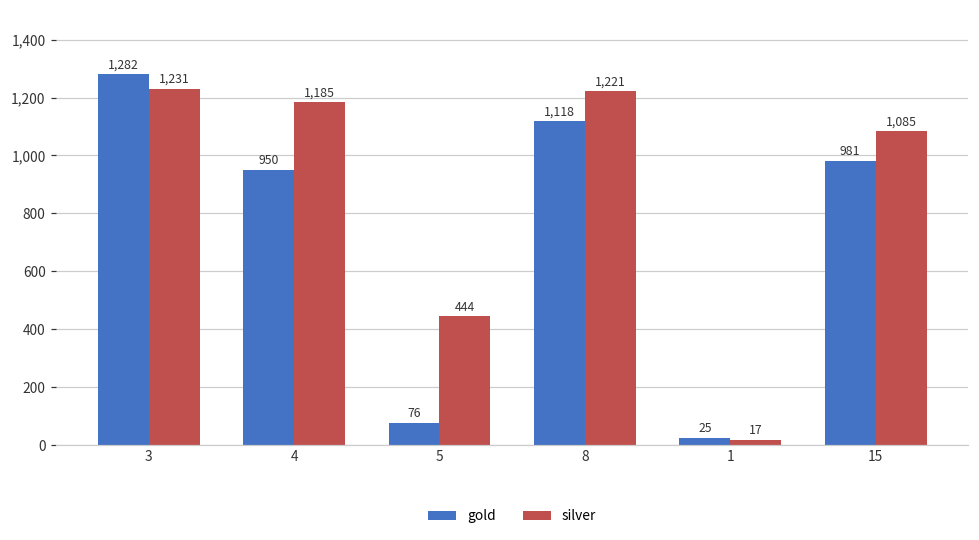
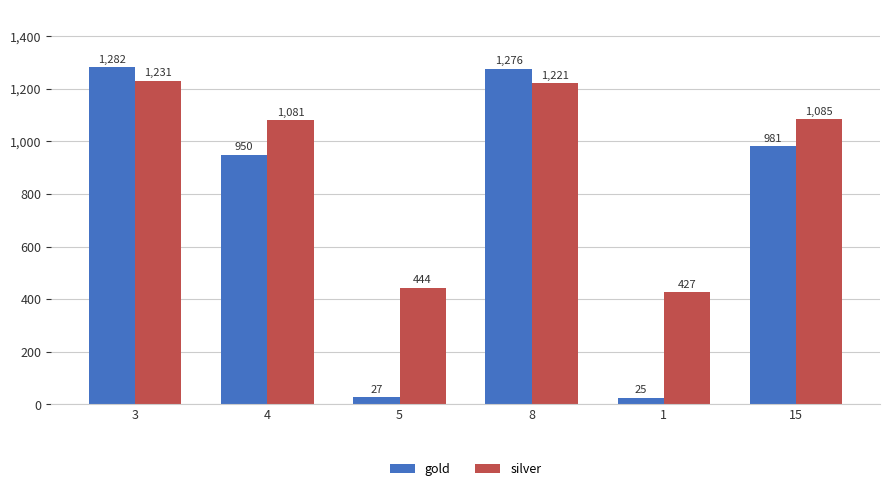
silver, 4: 1,185 -> 1,081
gold, 5: 76 -> 27
gold, 8: 1,118 -> 1,276
silver, 1: 17 -> 427
